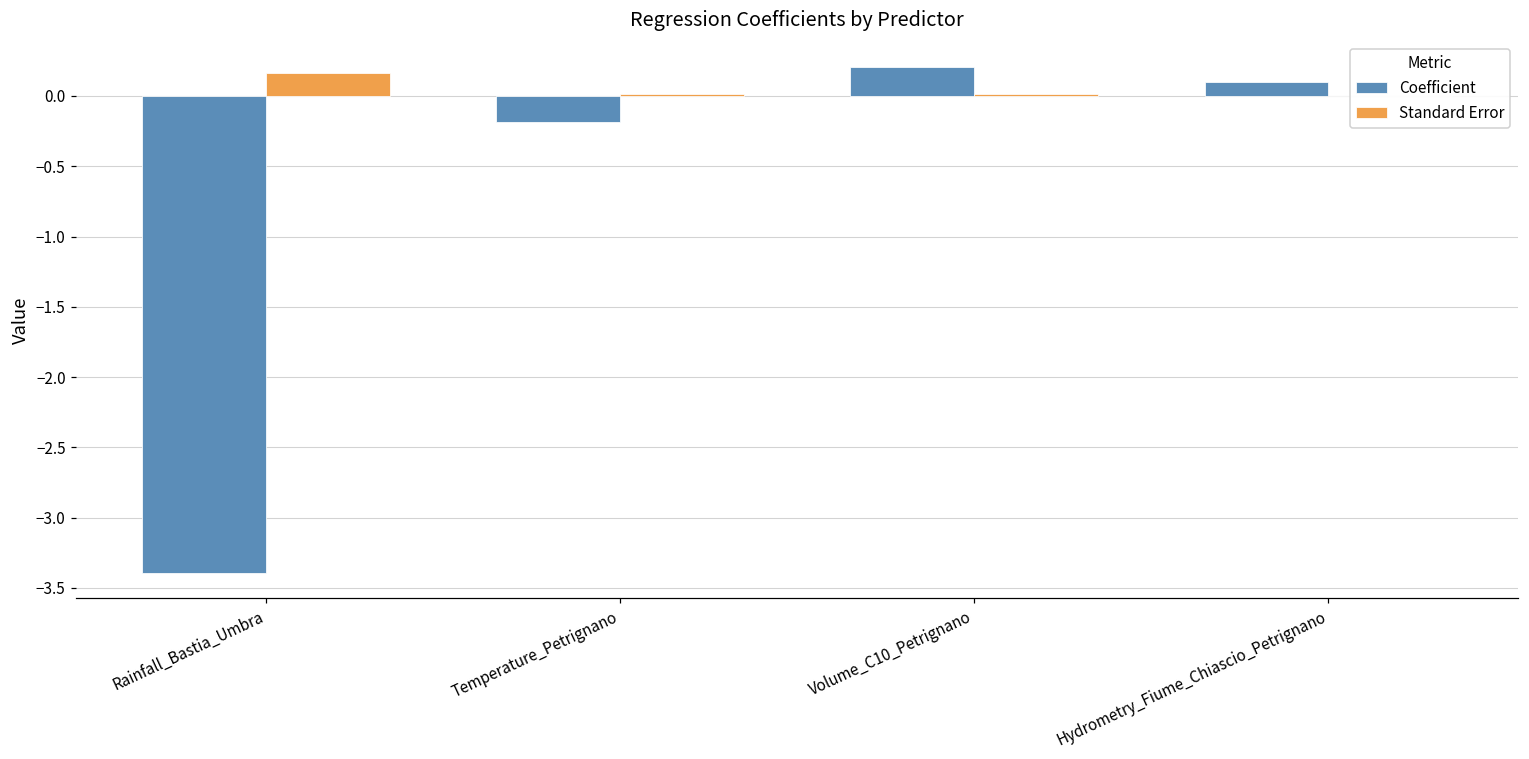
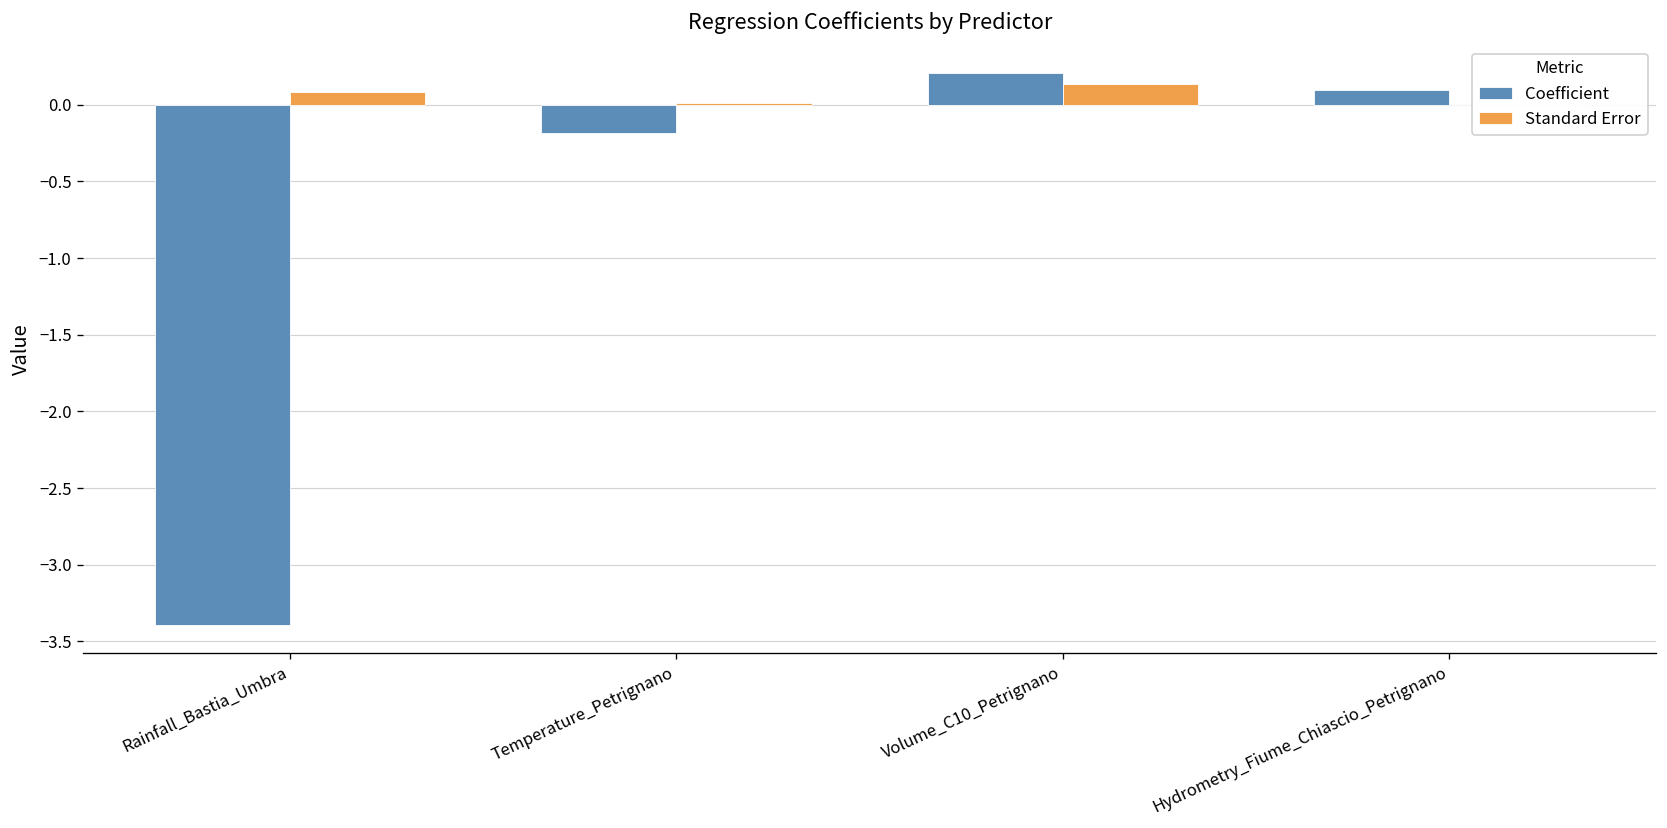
Standard Error, Rainfall_Bastia_Umbra: 0.16 -> 0.08
Standard Error, Volume_C10_Petrignano: 0.01 -> 0.13
